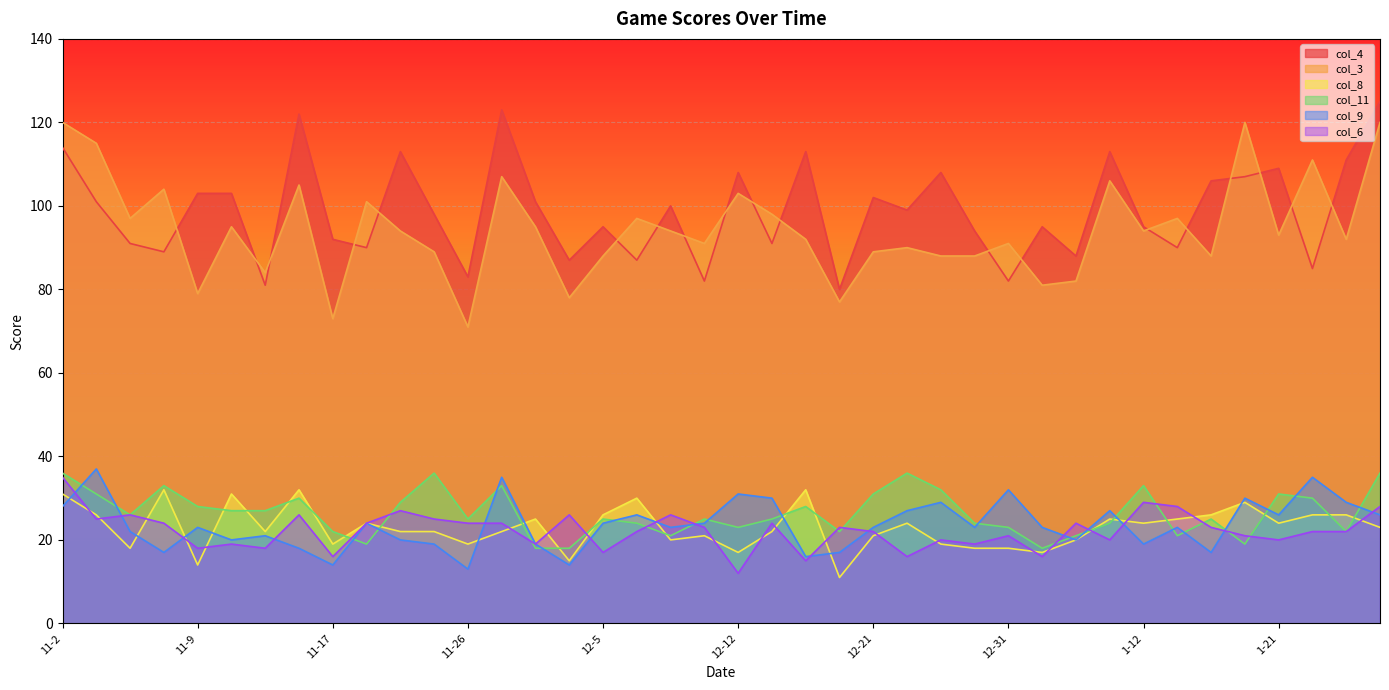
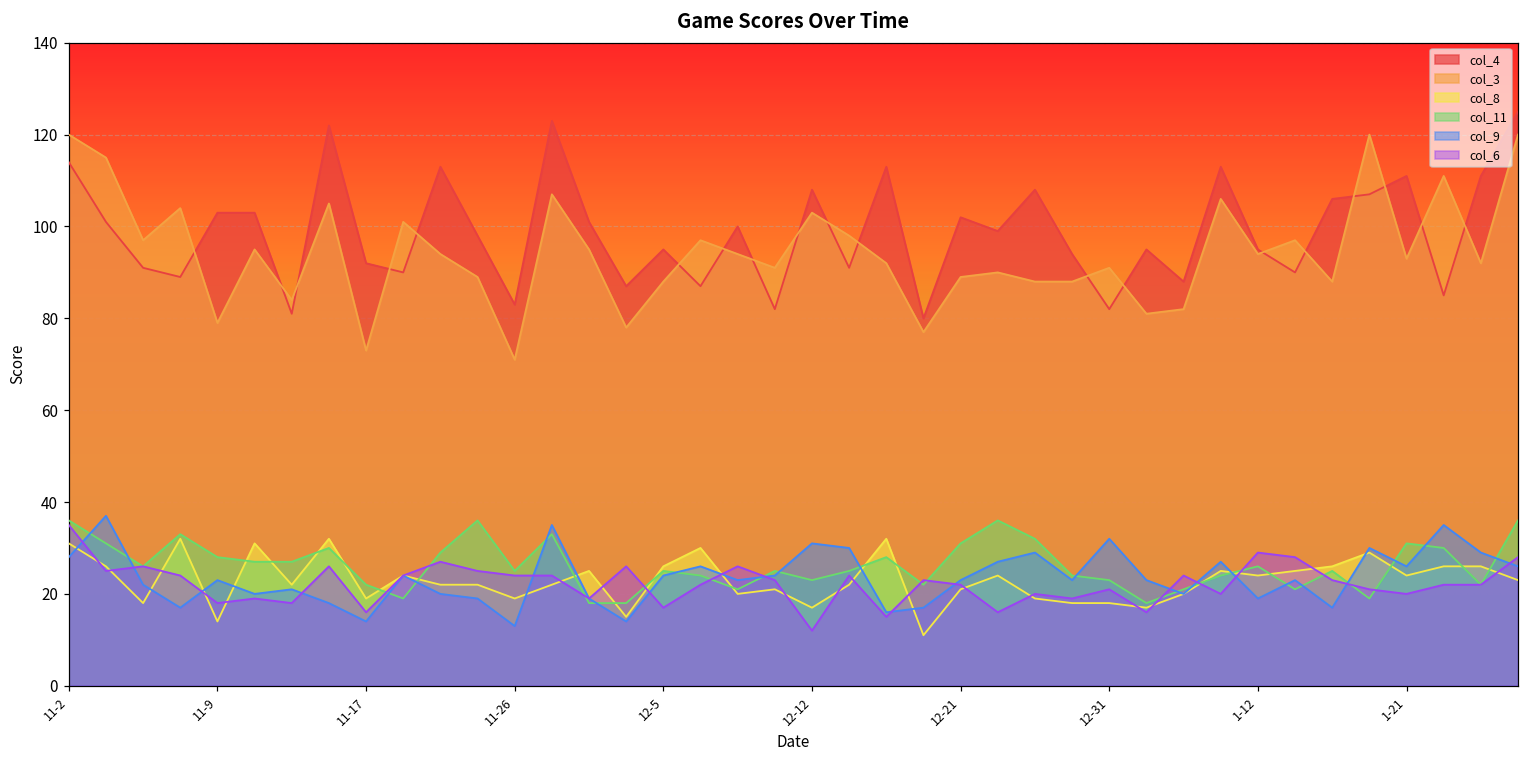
col_11, 1-12: 33 -> 26
col_4, 1-21: 109 -> 111
